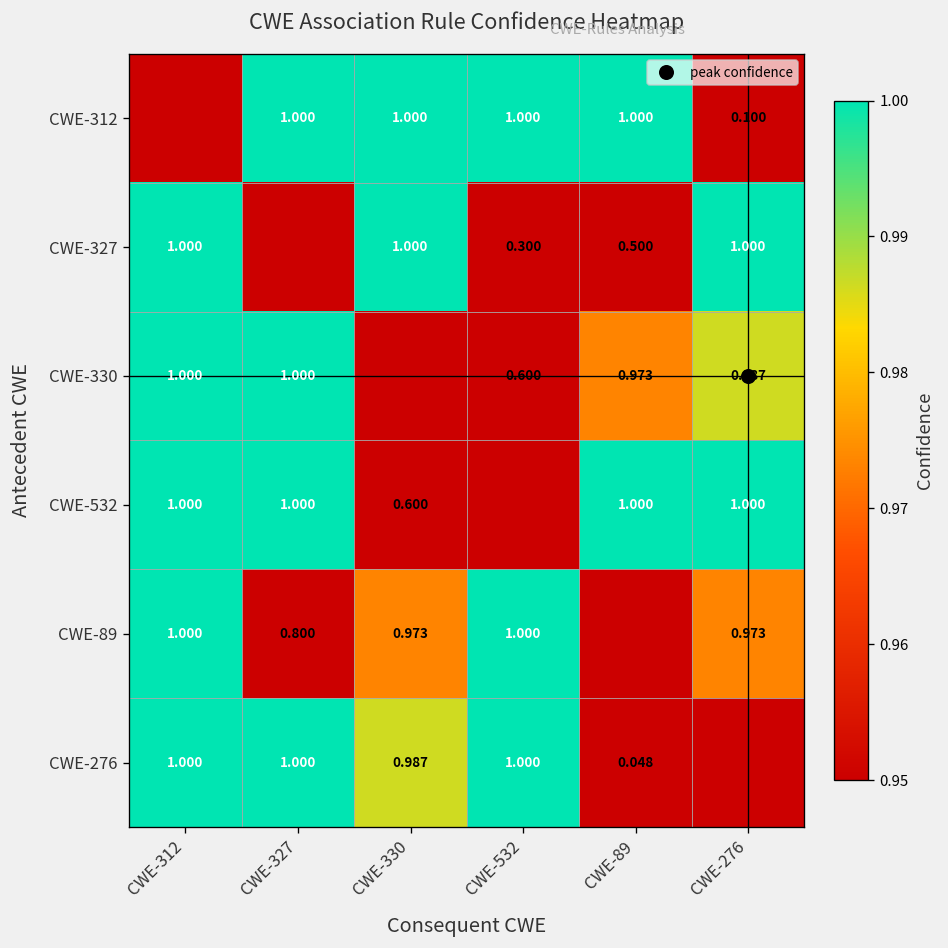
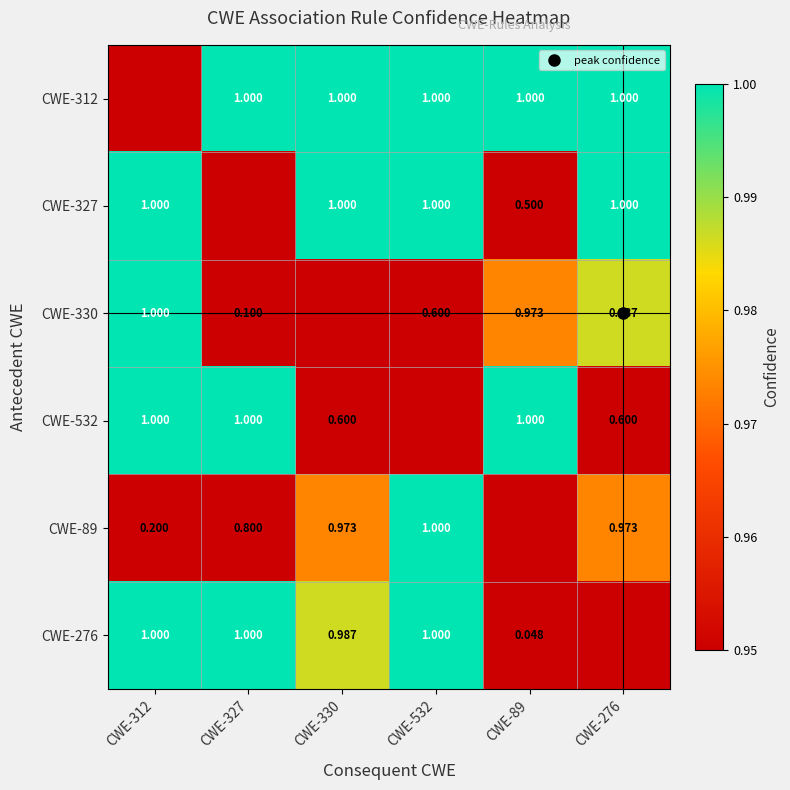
CWE-312, CWE-276: 0.100 -> 1.000
CWE-327, CWE-532: 0.300 -> 1.000
CWE-330, CWE-327: 1.000 -> 0.100
CWE-532, CWE-276: 1.000 -> 0.600
CWE-89, CWE-312: 1.000 -> 0.200
